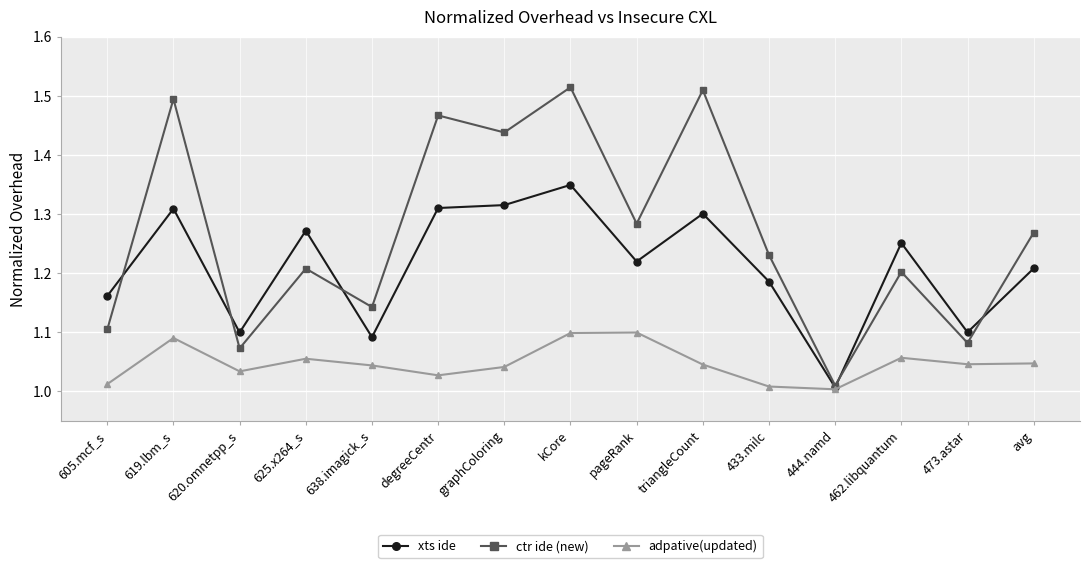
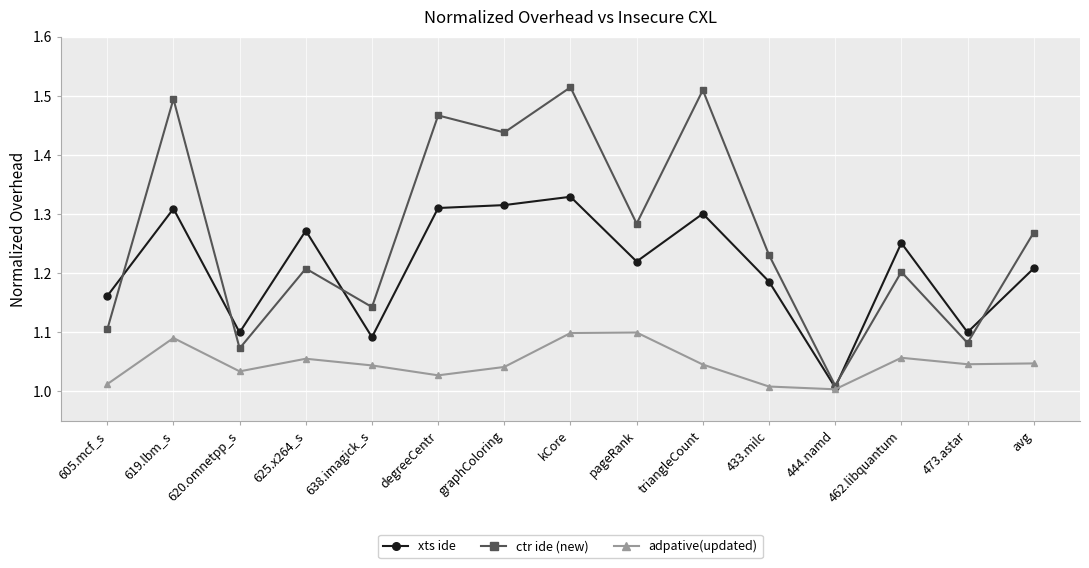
xts ide, kCore: 1.35 -> 1.33
